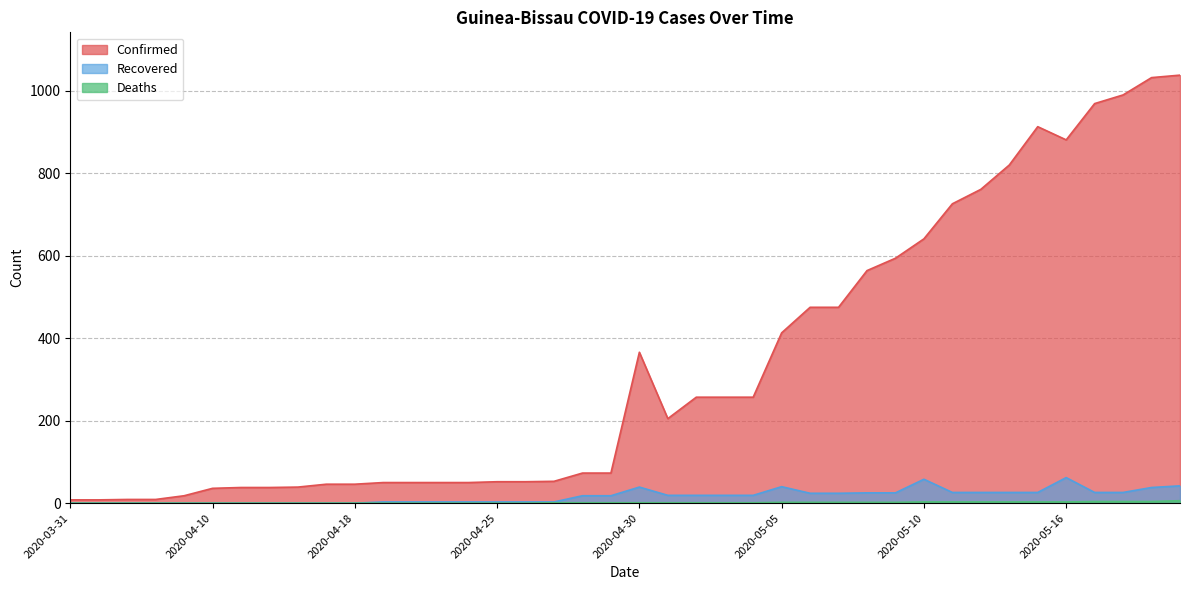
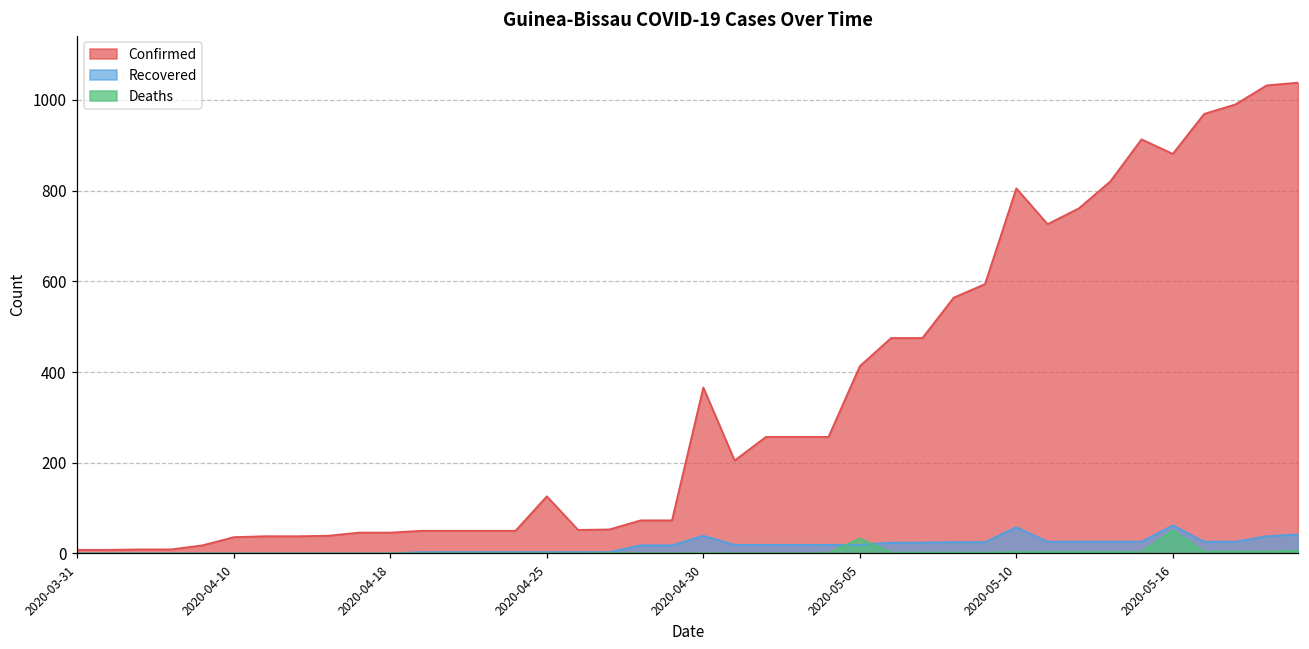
Confirmed, 2020-04-25: 50 -> 130
Recovered, 2020-05-05: 40 -> 20
Deaths, 2020-05-05: 0 -> 30
Confirmed, 2020-05-10: 640 -> 810
Deaths, 2020-05-16: 0 -> 50
